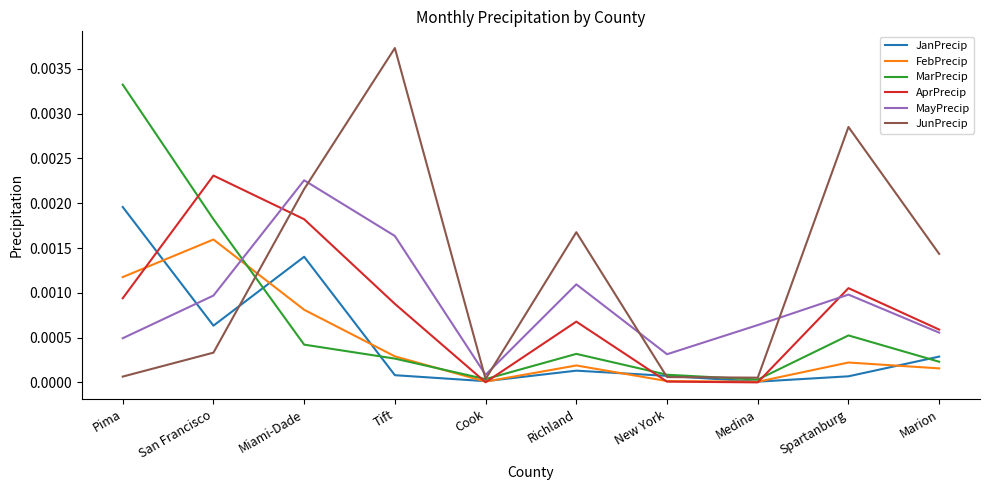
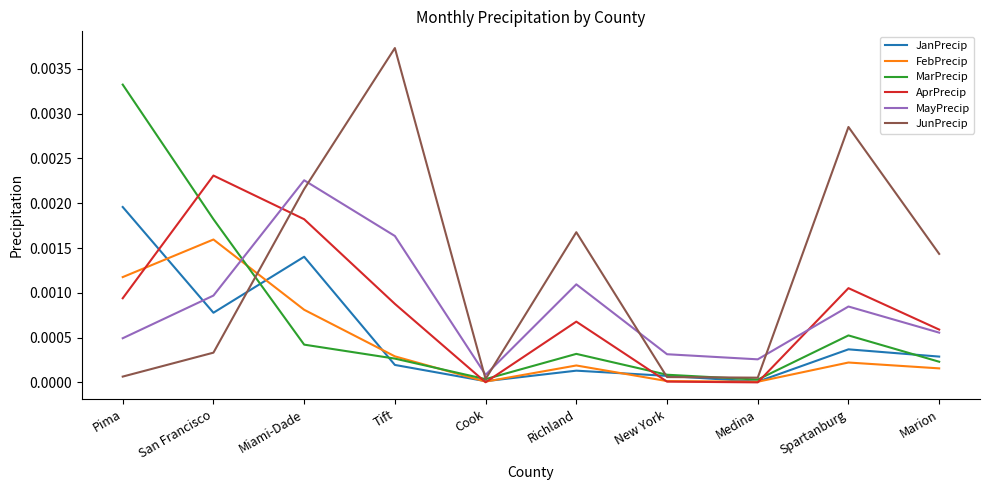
JanPrecip, San Francisco: 0.0006 -> 0.0008
JanPrecip, Tift: 0.0001 -> 0.0002
MayPrecip, Medina: 0.0006 -> 0.0003
JanPrecip, Spartanburg: 0.0001 -> 0.0004
MayPrecip, Spartanburg: 0.0010 -> 0.0008
